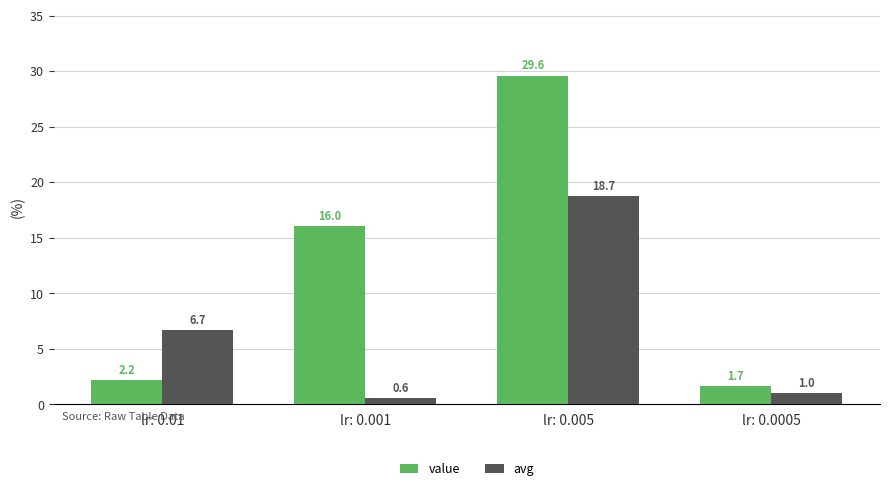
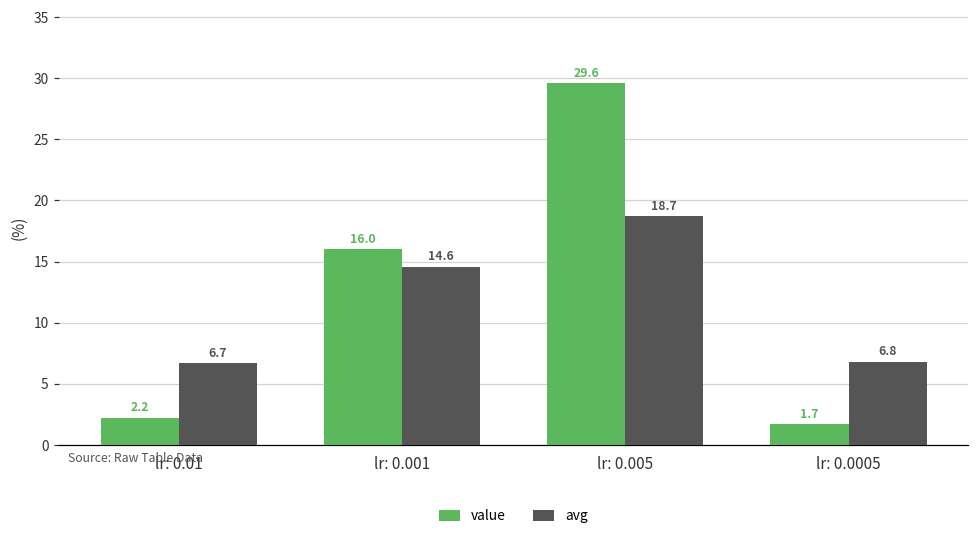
avg, lr: 0.001: 0.6 -> 14.6
avg, lr: 0.0005: 1.0 -> 6.8
